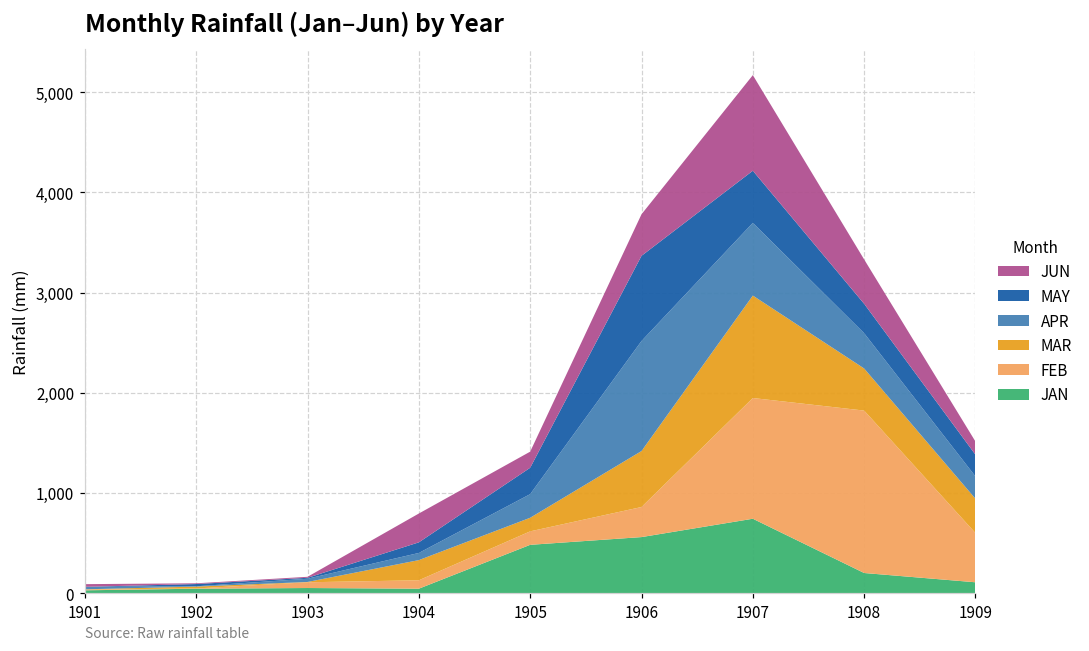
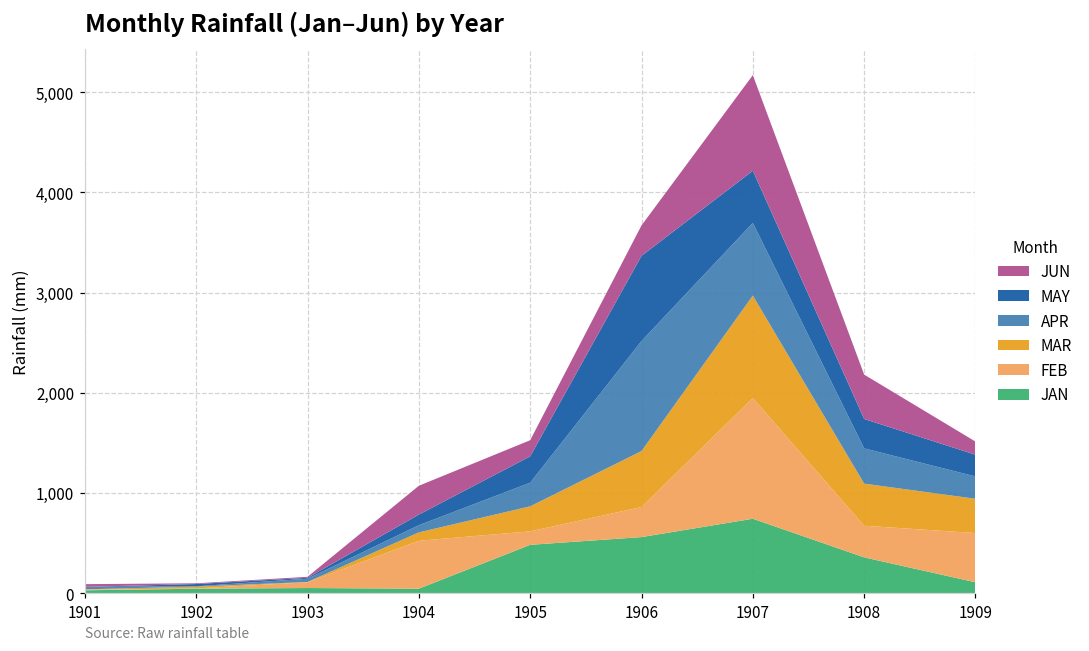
FEB, 1904: 100 -> 500
MAR, 1904: 200 -> 100
MAR, 1905: 100 -> 200
JUN, 1906: 400 -> 300
JAN, 1908: 200 -> 400
FEB, 1908: 1,600 -> 300
